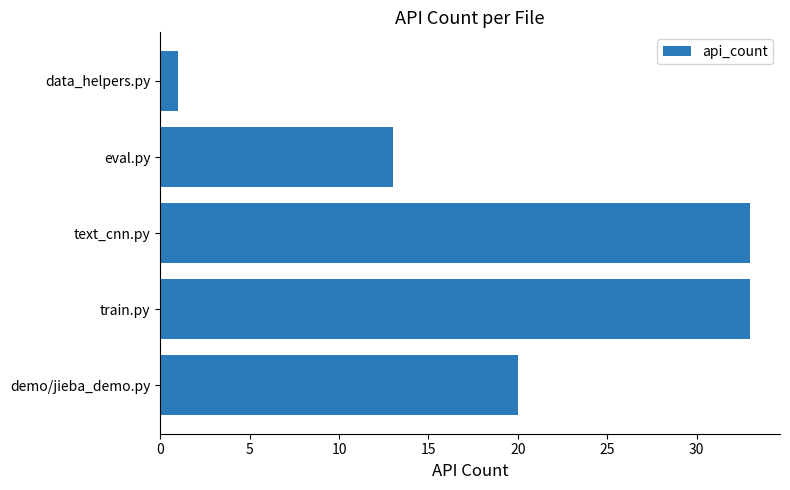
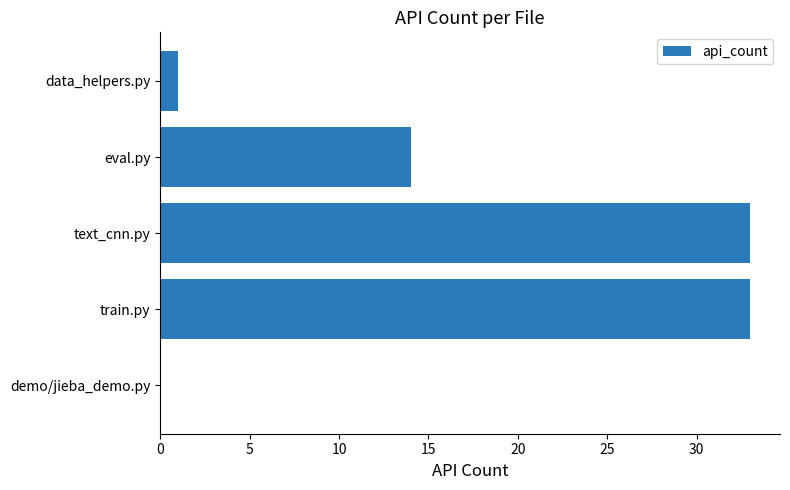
eval.py: 13 -> 14
demo/jieba_demo.py: 20 -> 0
